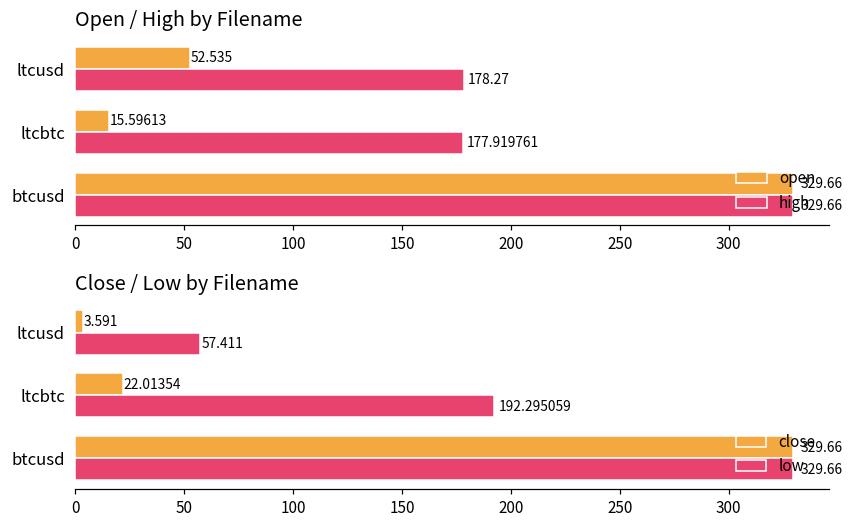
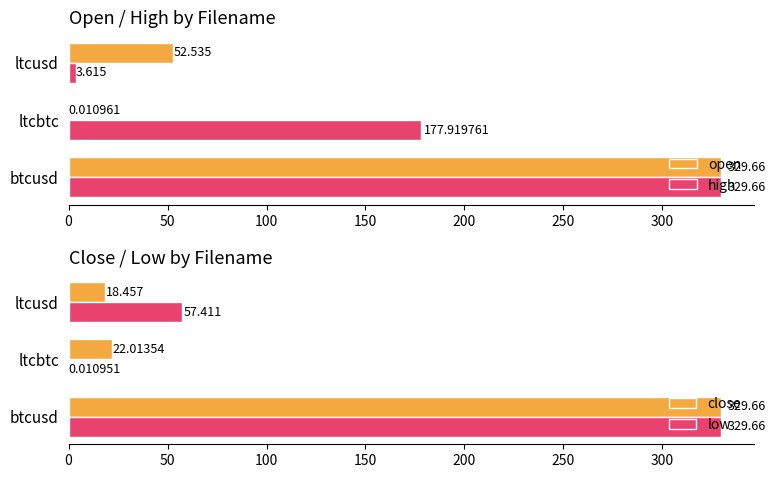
Open / High by Filename, high, ltcusd: 178.27 -> 3.615
Open / High by Filename, open, ltcbtc: 15.59613 -> 0.010961
Close / Low by Filename, close, ltcusd: 3.591 -> 18.457
Close / Low by Filename, low, ltcbtc: 192.295059 -> 0.010951
